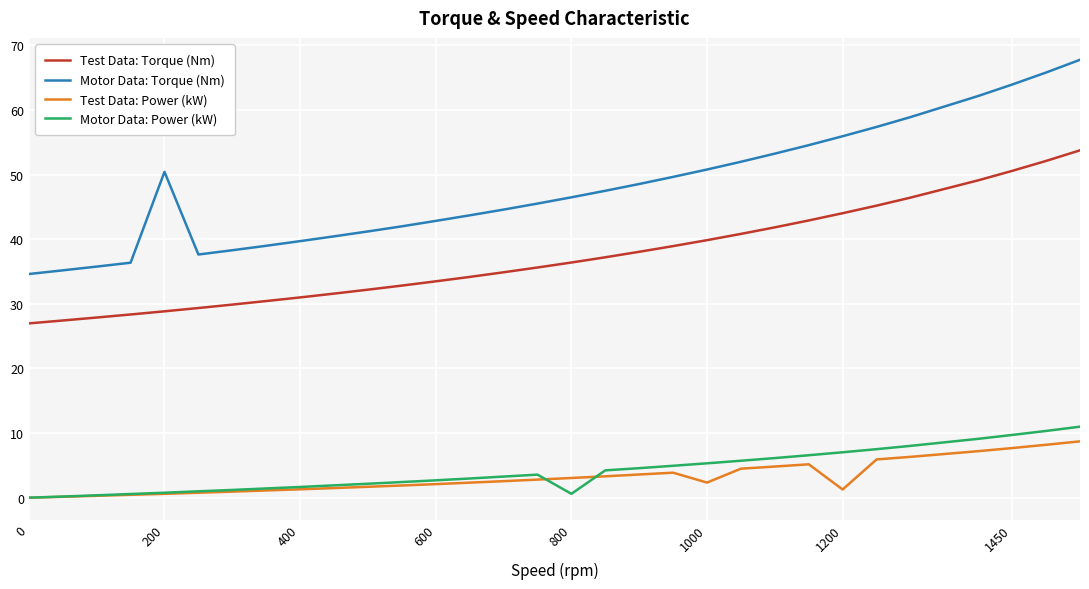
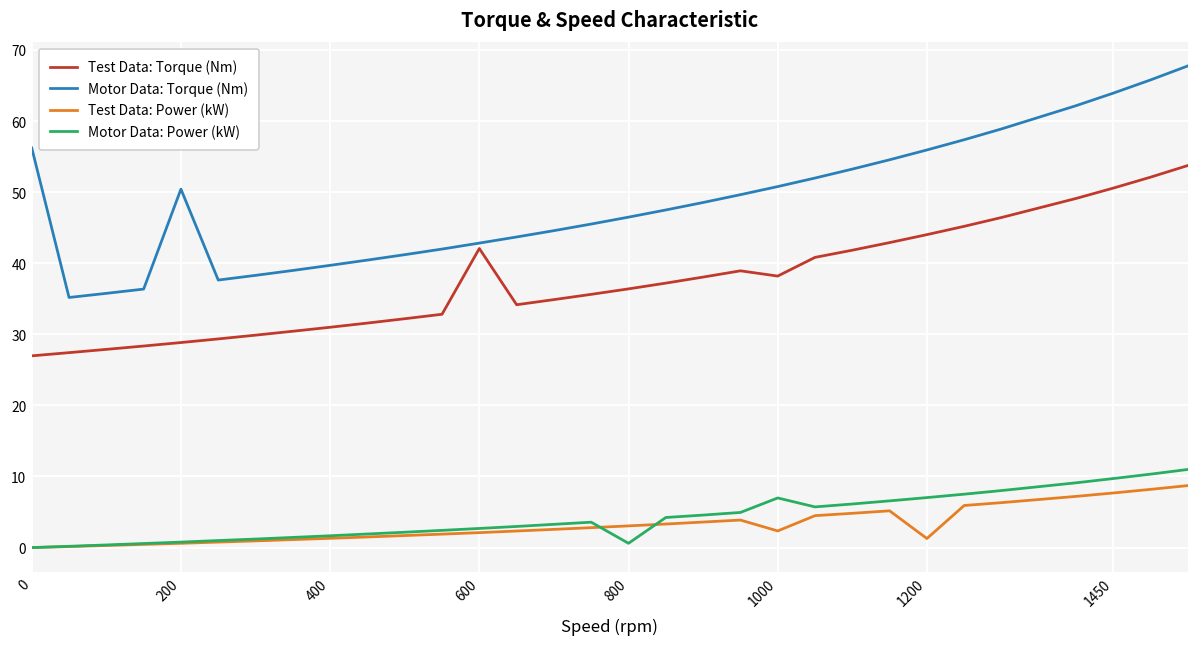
Motor Data: Torque (Nm), 0: 35 -> 56
Test Data: Torque (Nm), 600: 33 -> 42
Test Data: Torque (Nm), 1000: 40 -> 38
Motor Data: Power (kW), 1000: 5 -> 7
